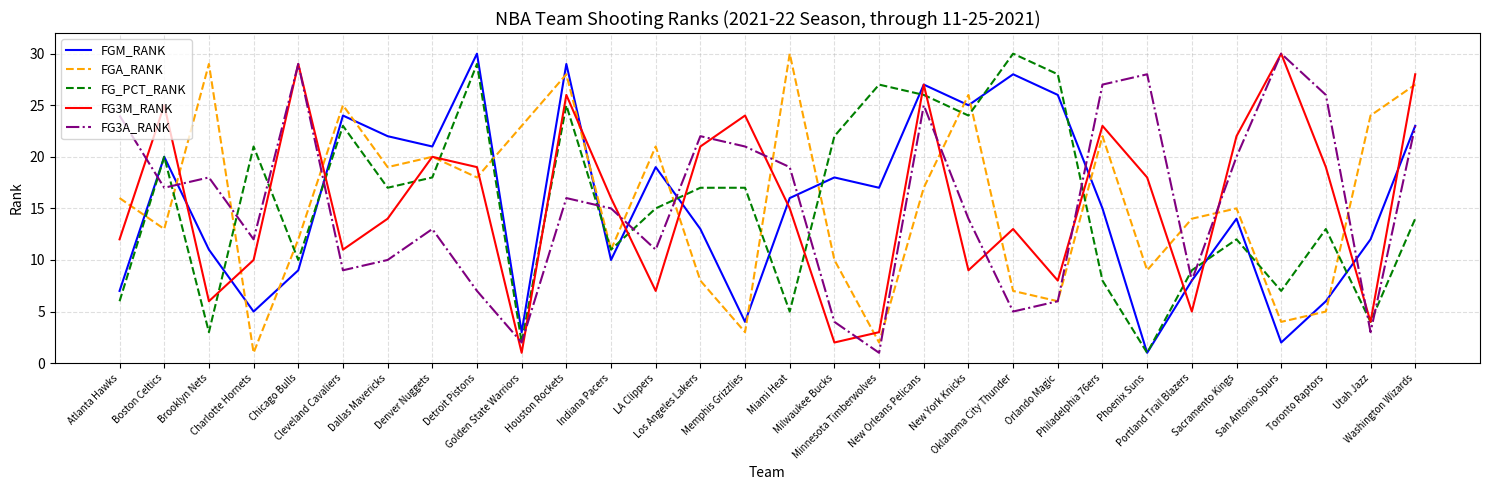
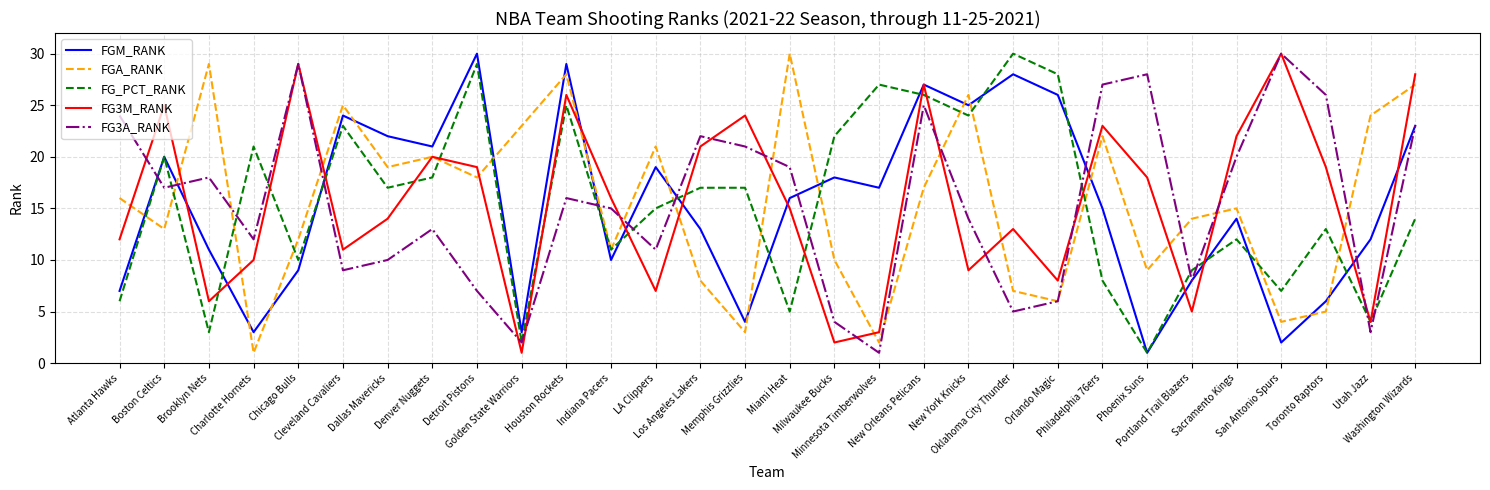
FGM_RANK, Charlotte Hornets: 5 -> 3
